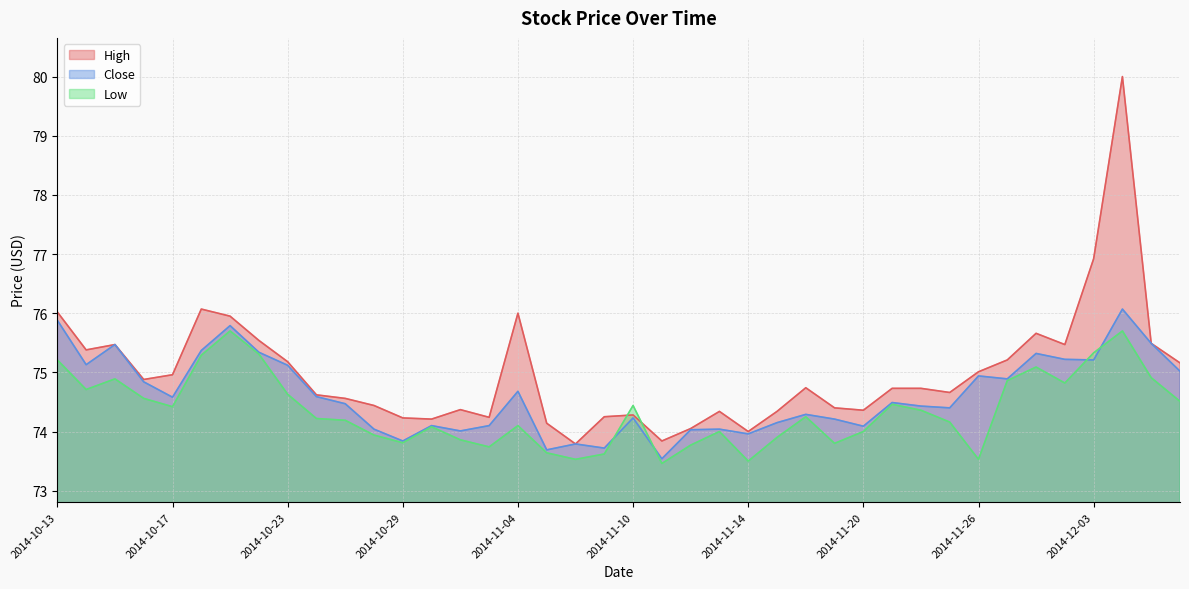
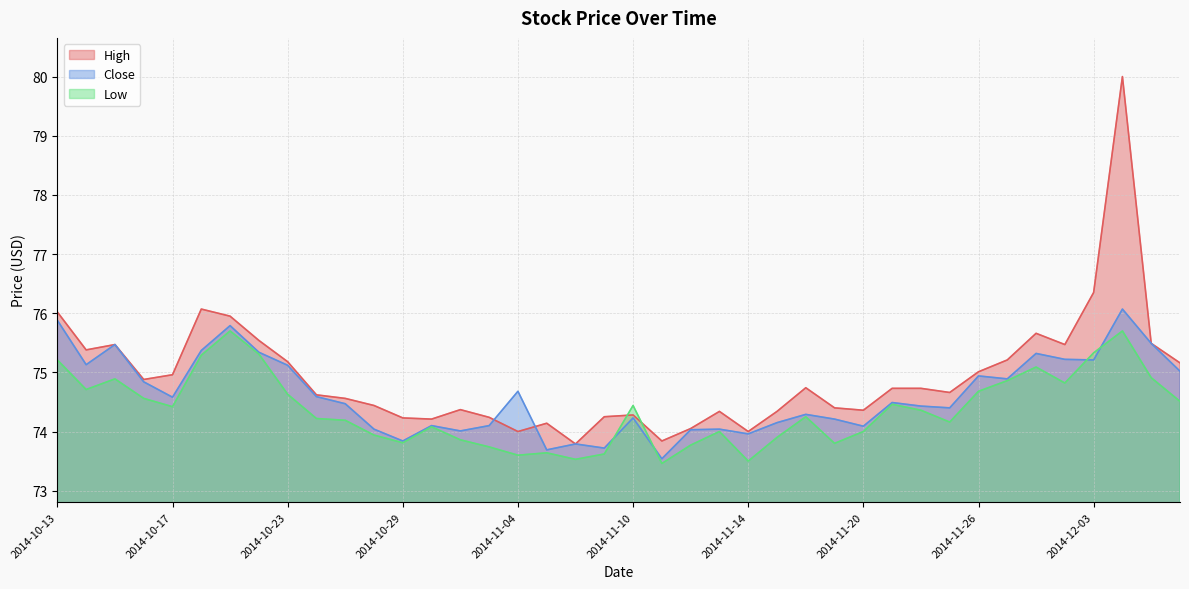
High, 2014-11-04: 76 -> 74
Low, 2014-11-04: 74.1 -> 73.6
Low, 2014-11-26: 73.5 -> 74.7
High, 2014-12-03: 76.9 -> 76.4
